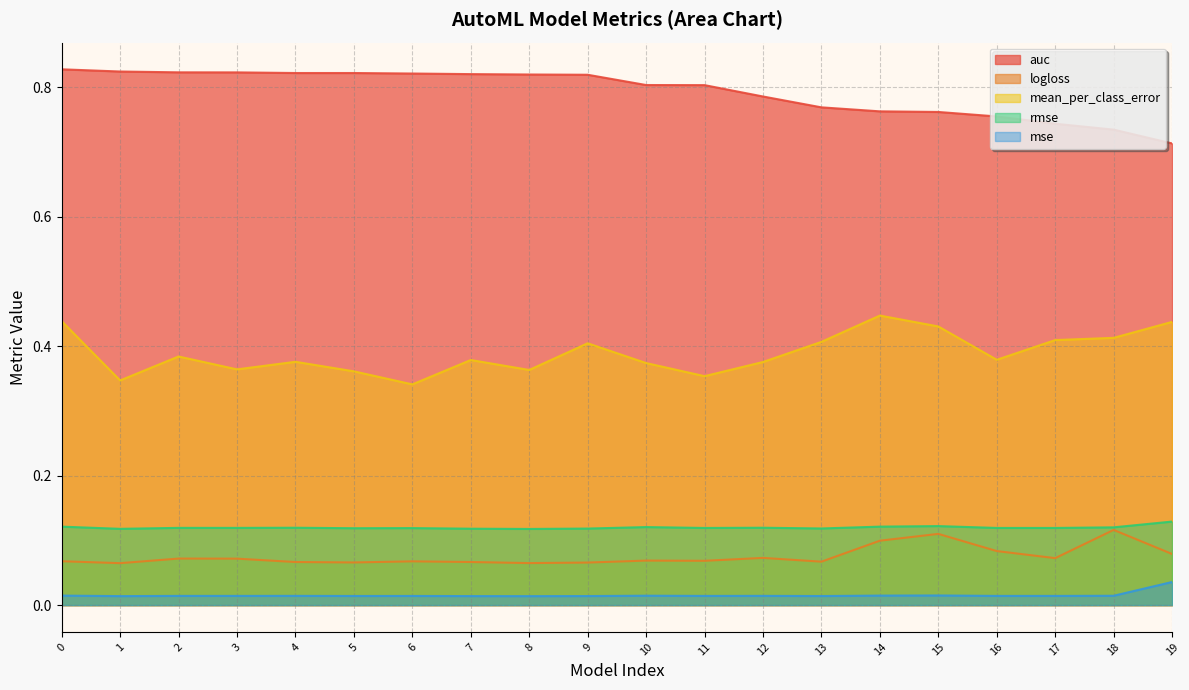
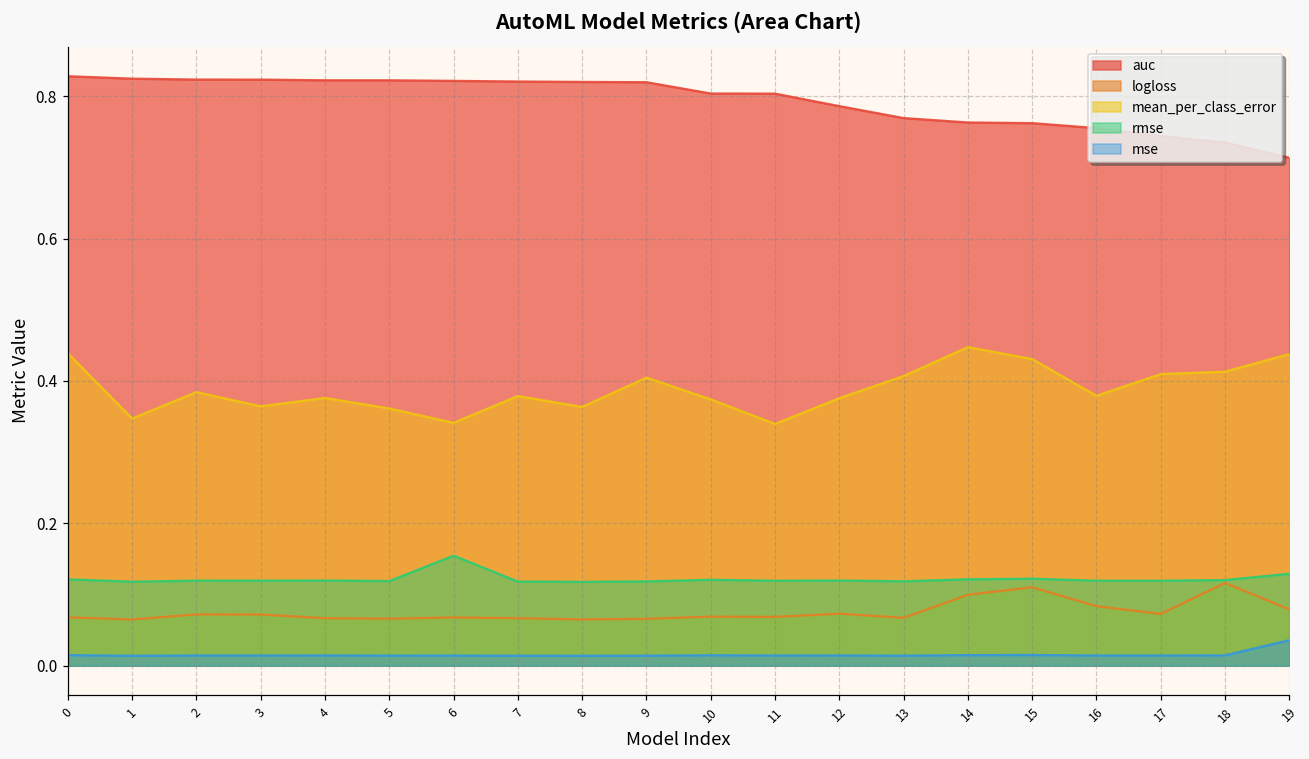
rmse, 6: 0.12 -> 0.15
mean_per_class_error, 11: 0.35 -> 0.34
